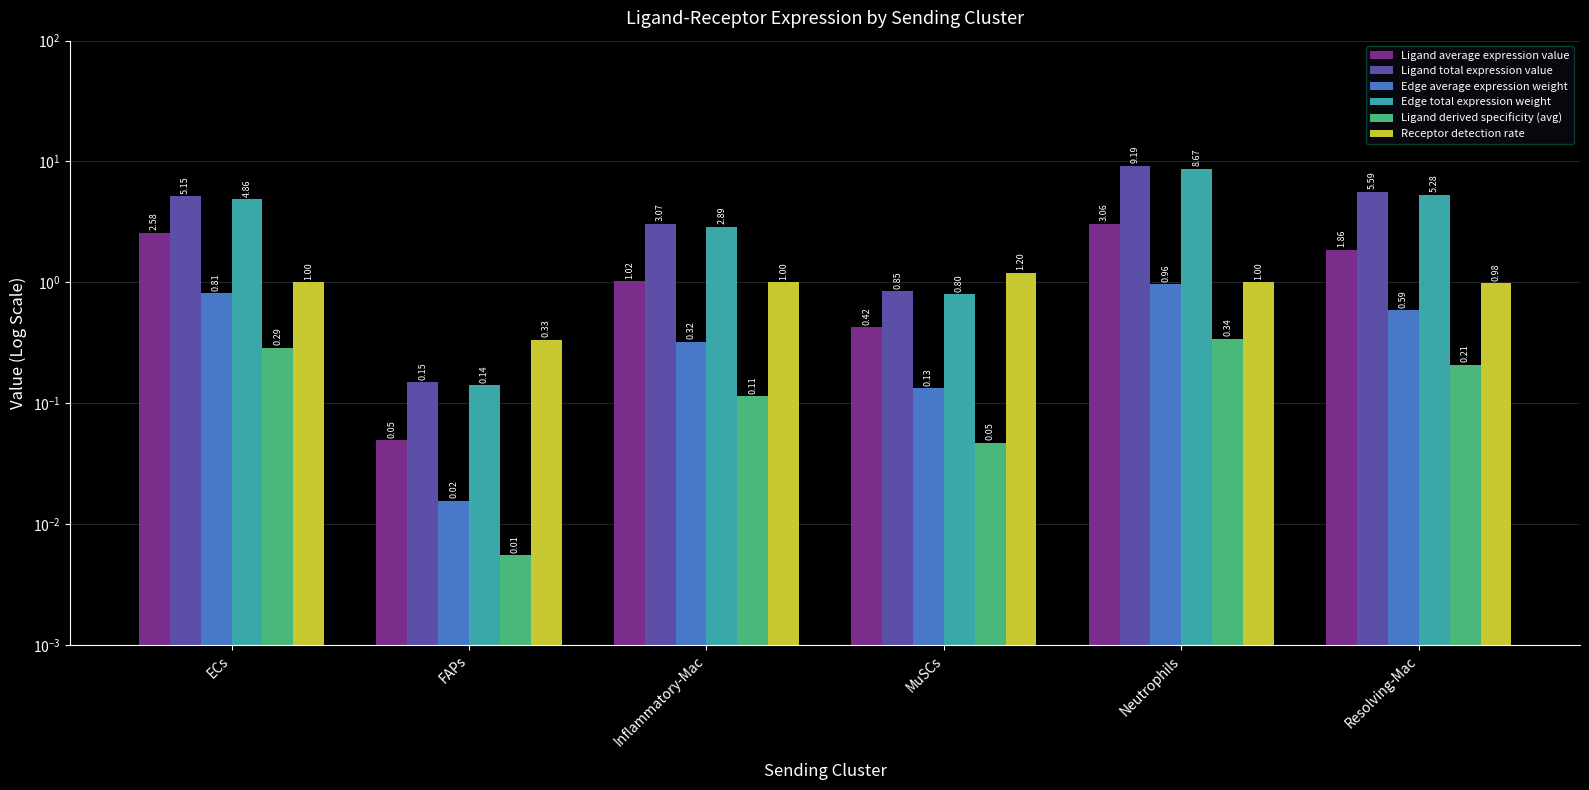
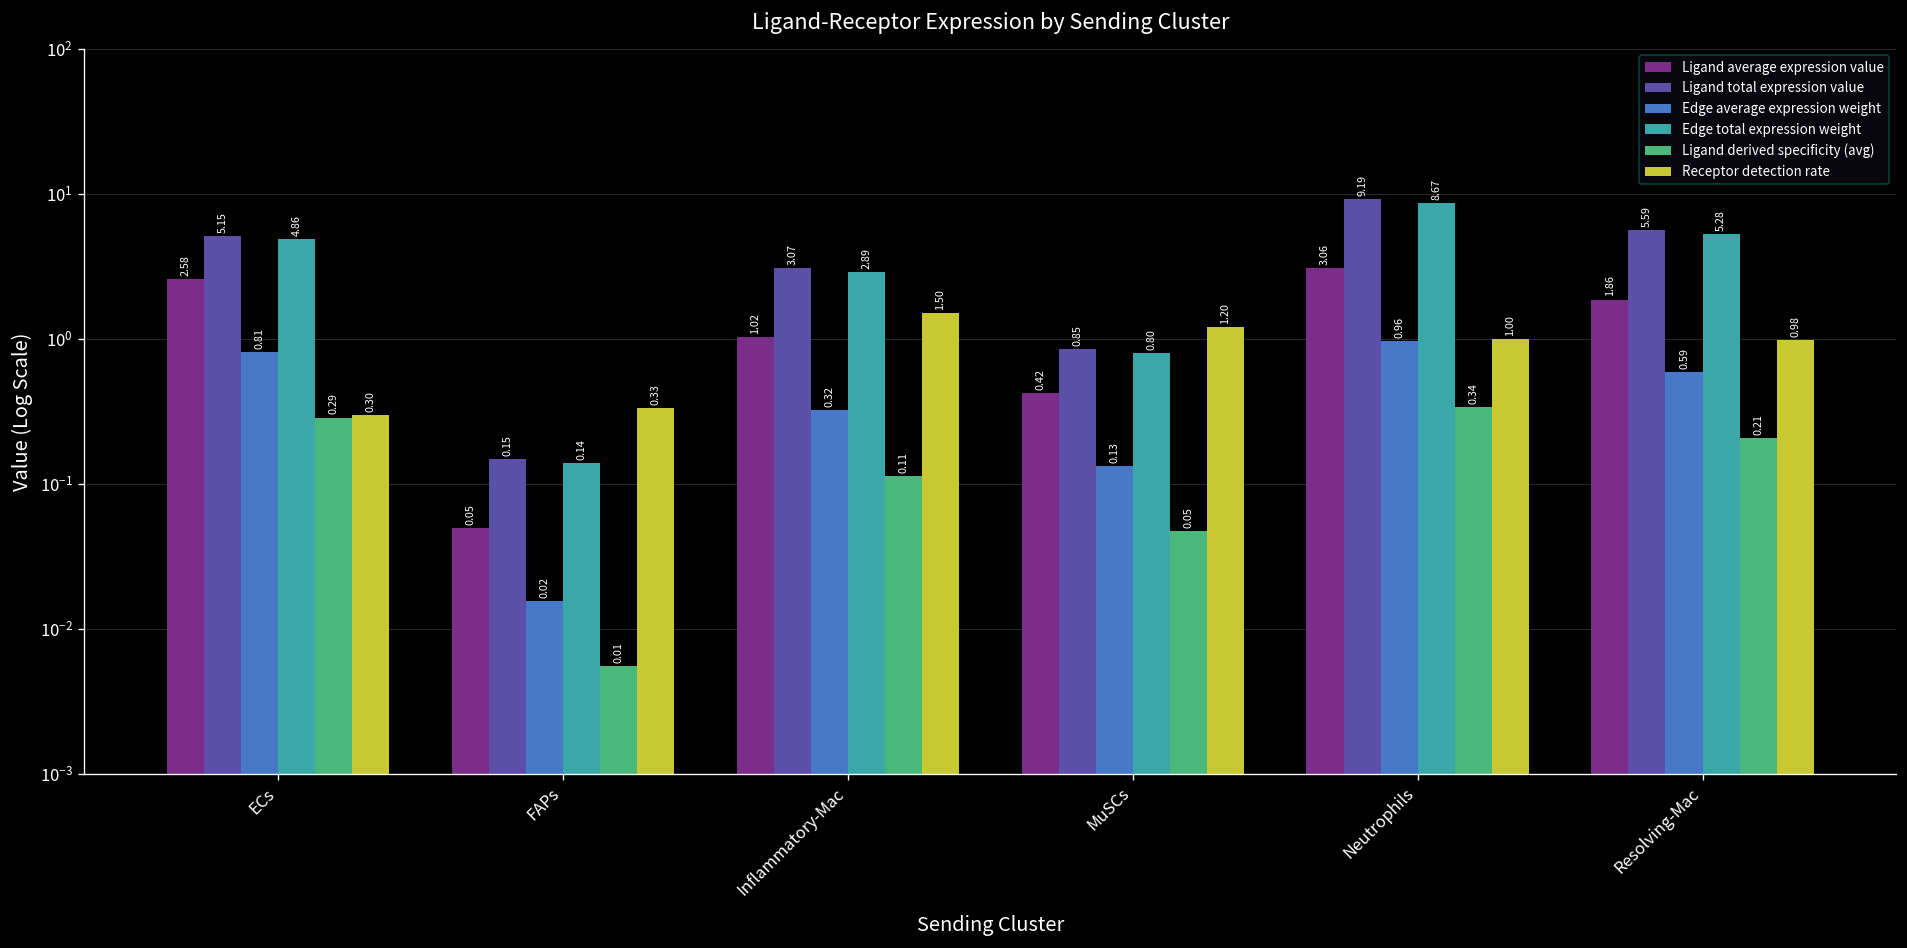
Receptor detection rate, ECs: 1.00 -> 0.30
Receptor detection rate, Inflammatory-Mac: 1.00 -> 1.50
